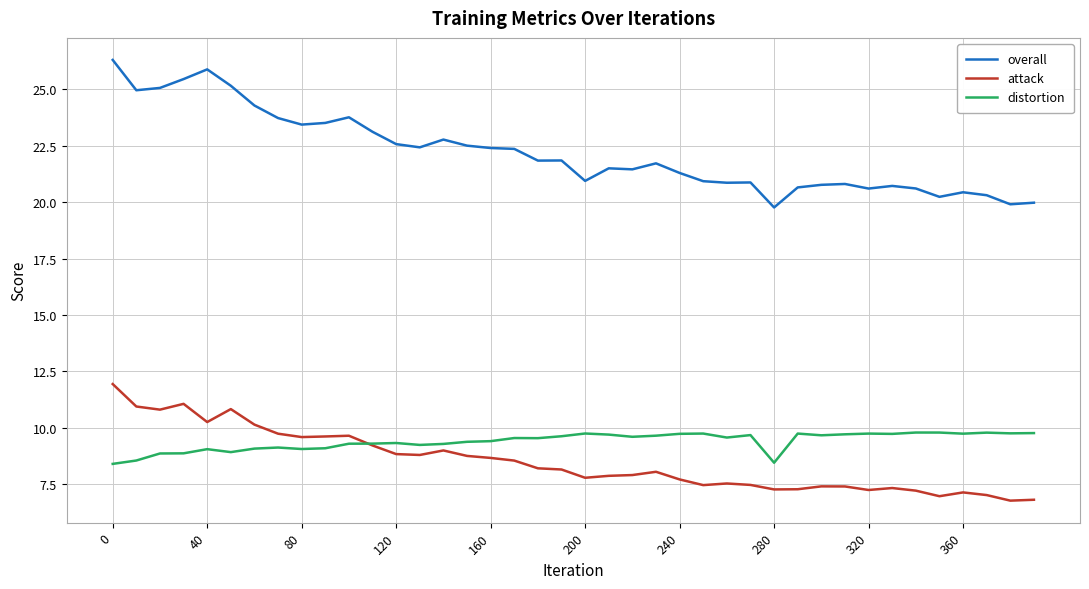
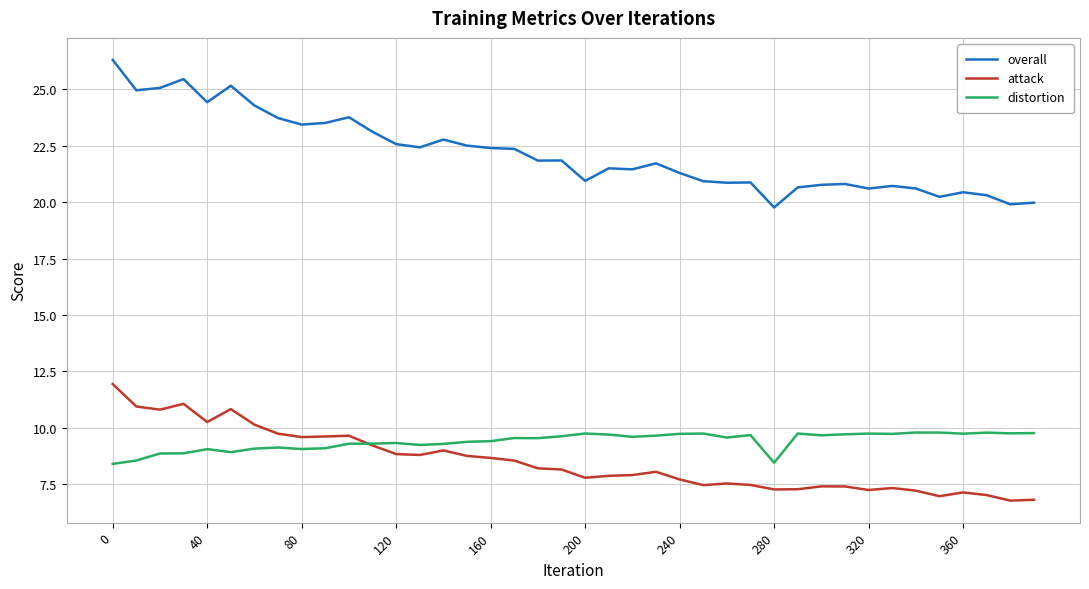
overall, 40: 25.9 -> 24.4
